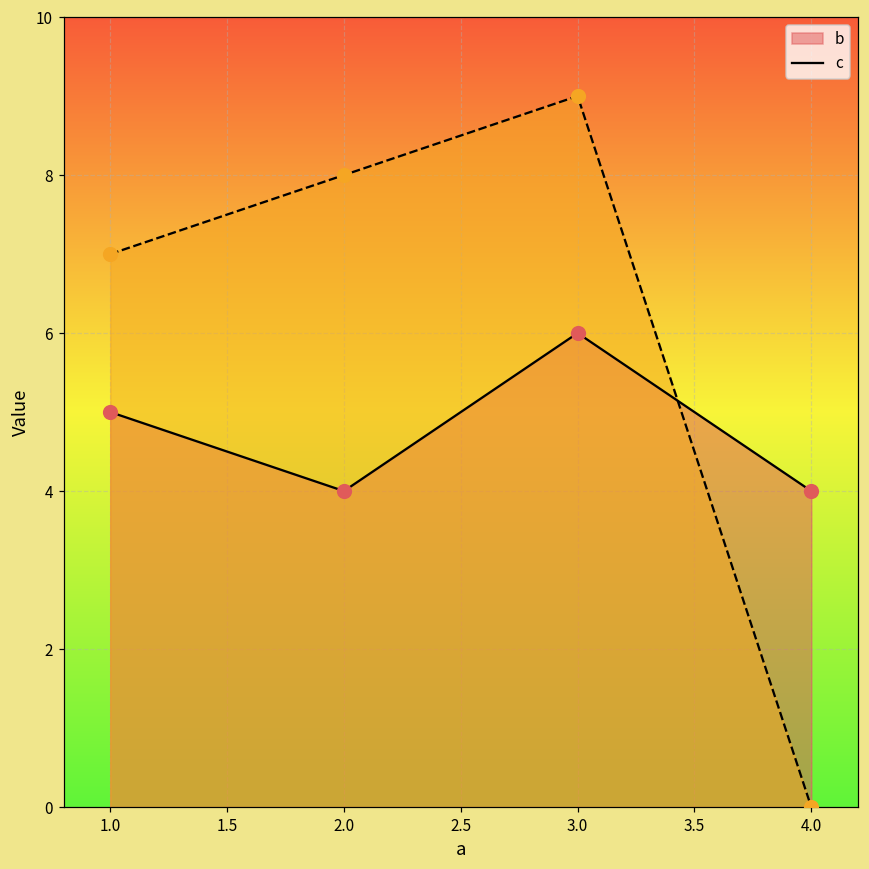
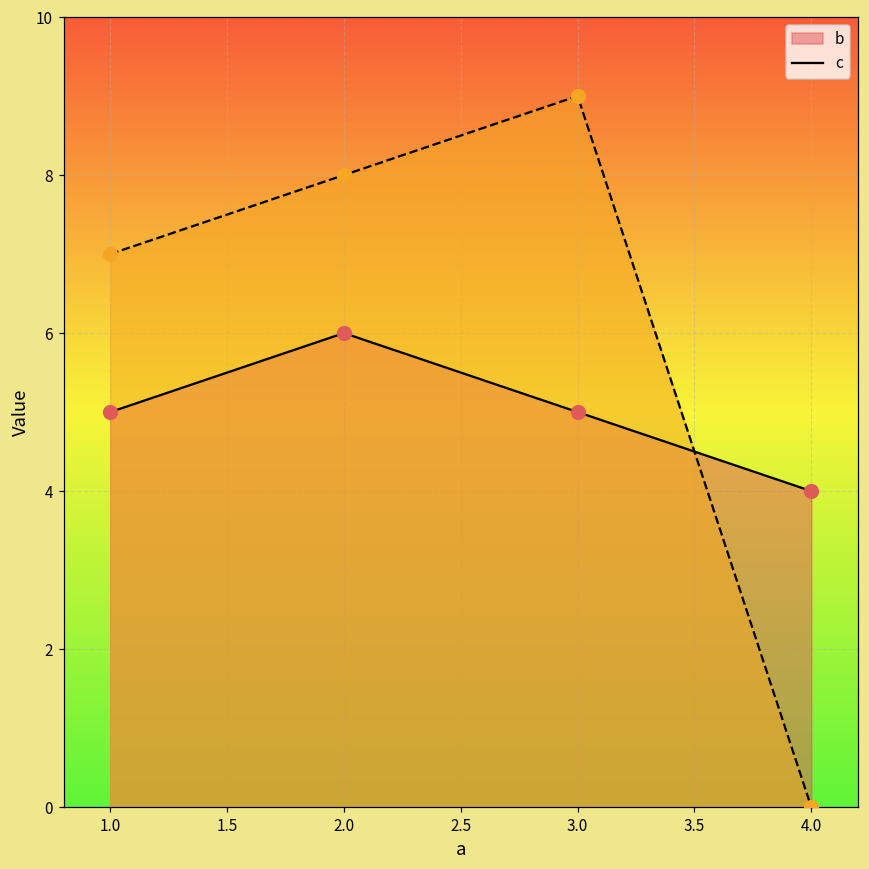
b, 2.0: 4 -> 6
b, 3.0: 6 -> 5
